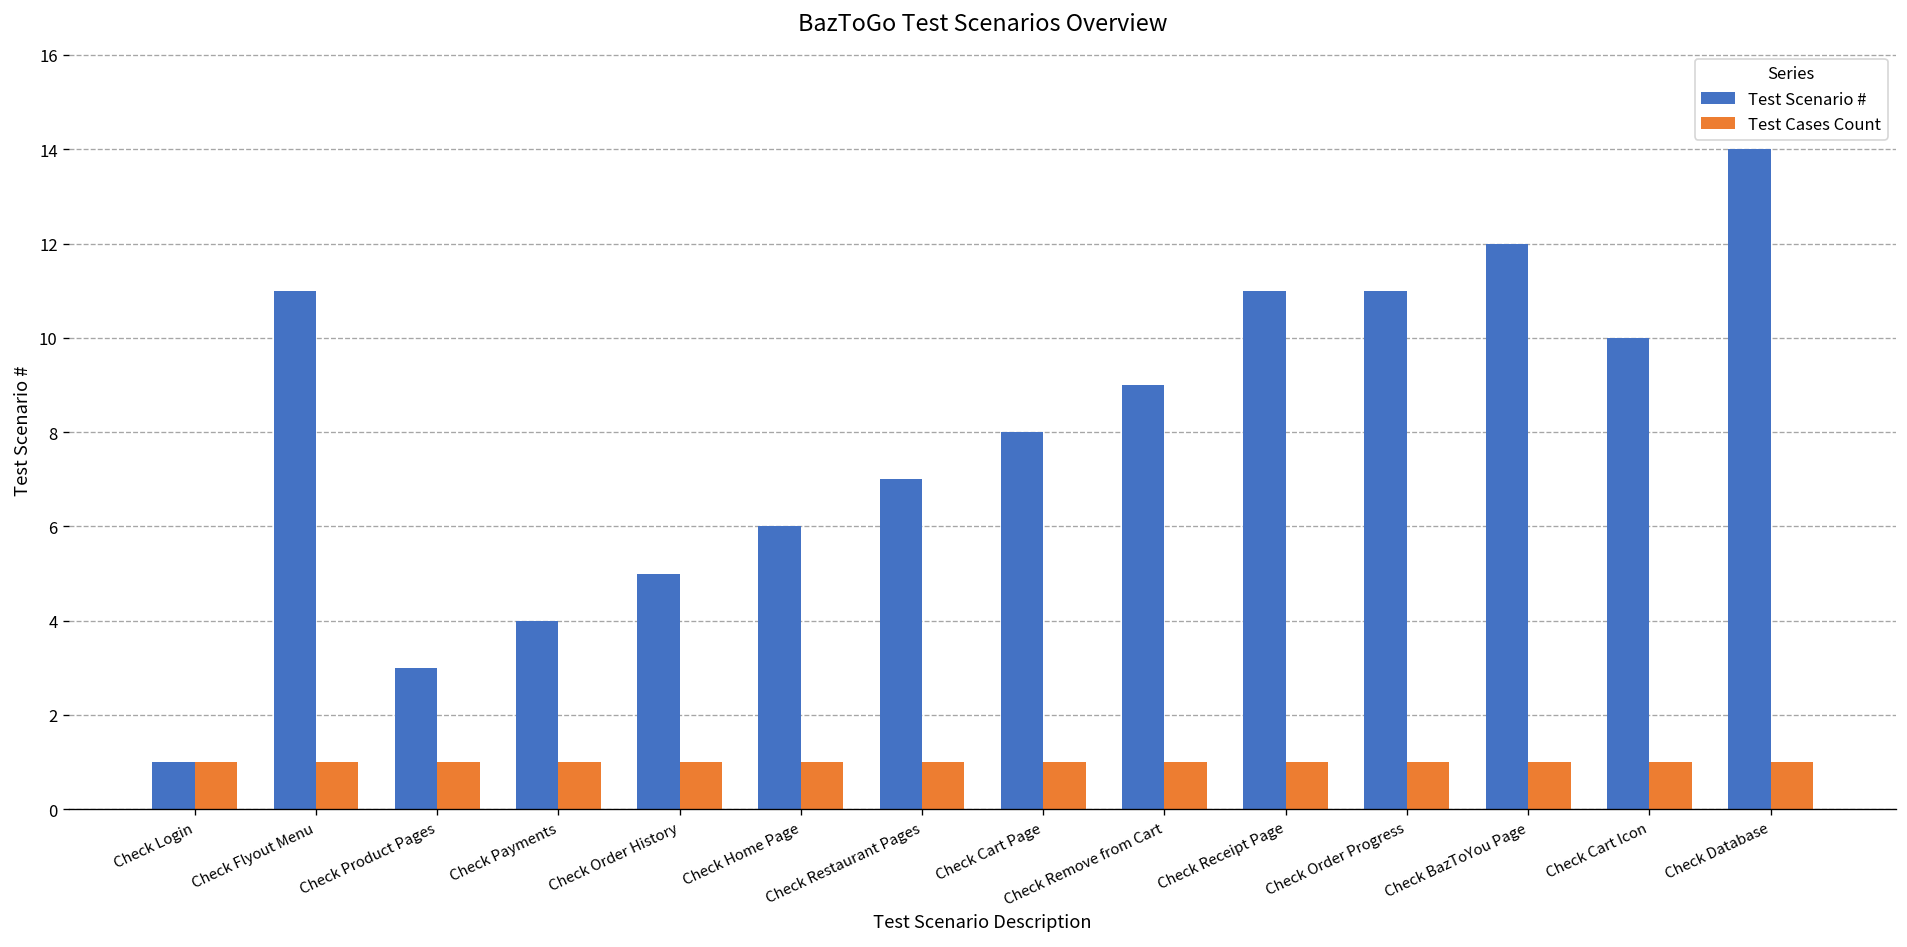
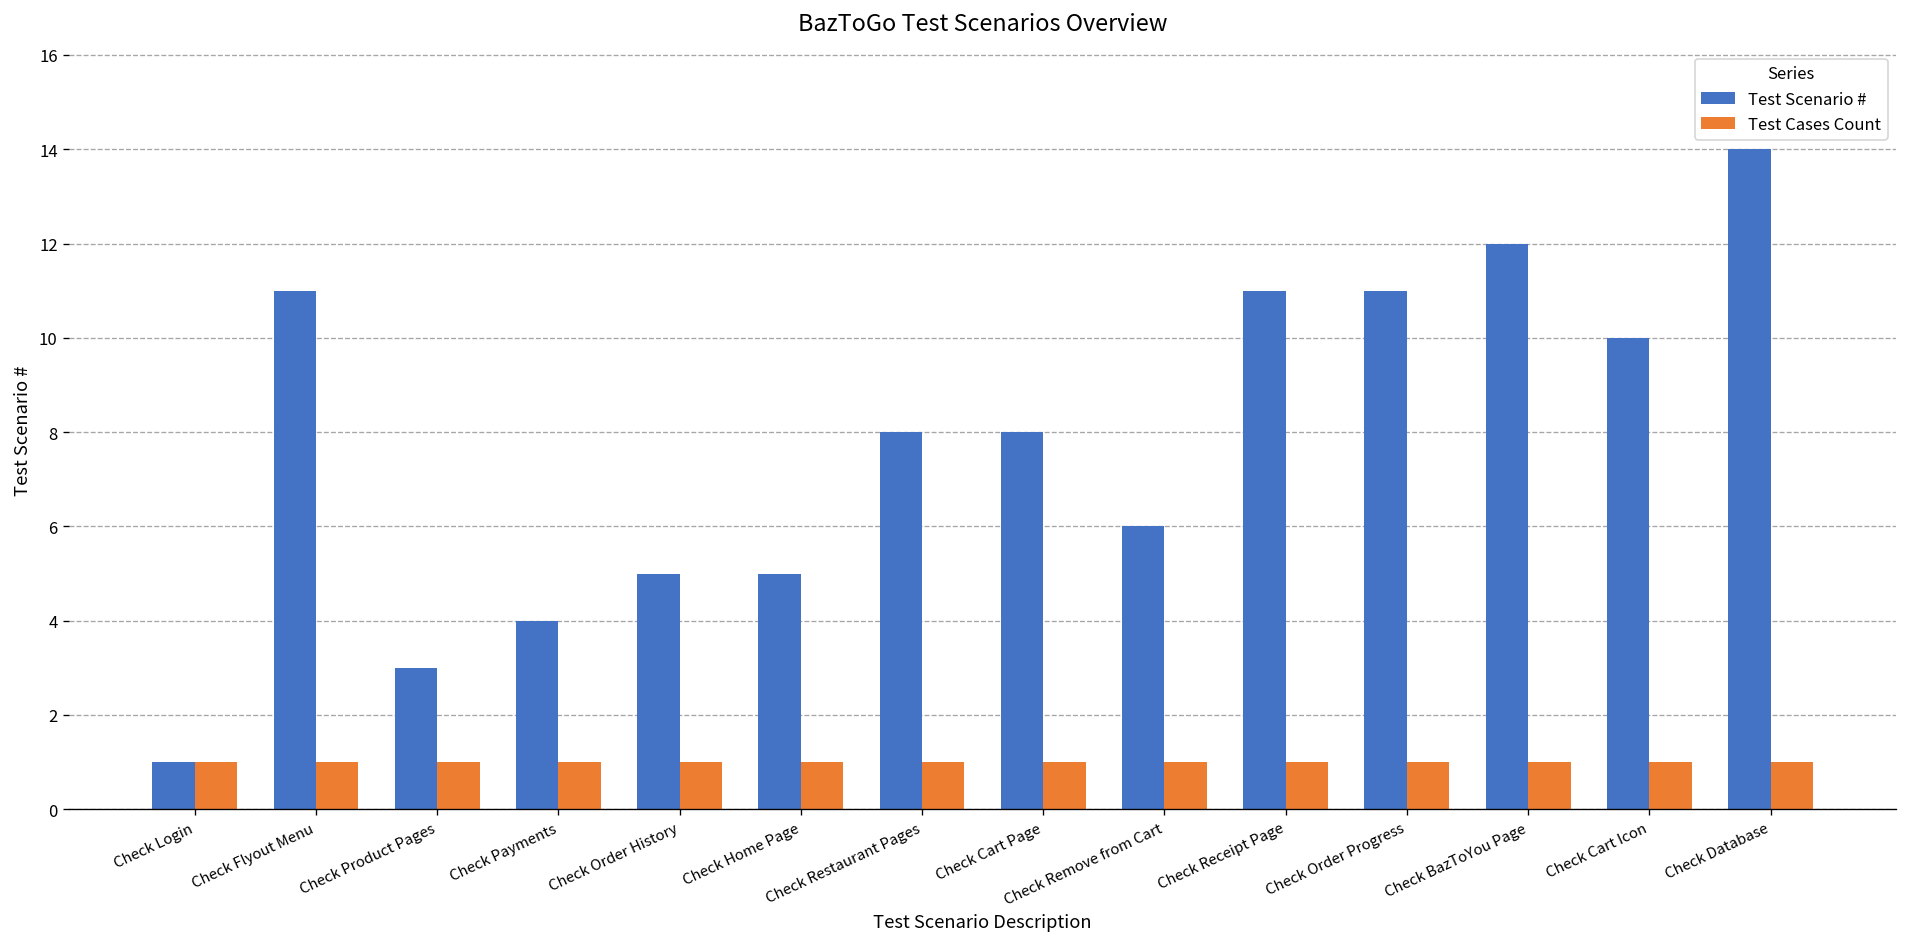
Test Scenario #, Check Home Page: 6 -> 5
Test Scenario #, Check Restaurant Pages: 7 -> 8
Test Scenario #, Check Remove from Cart: 9 -> 6
